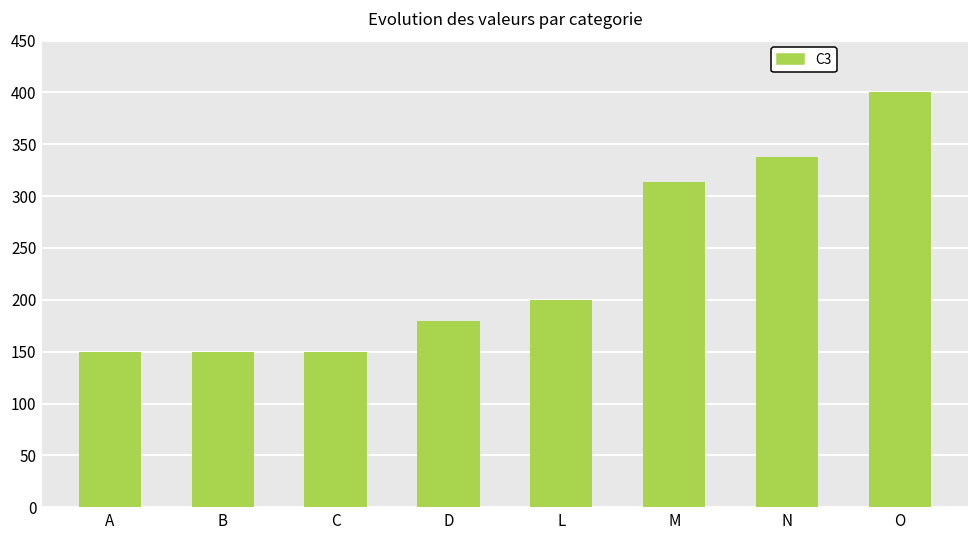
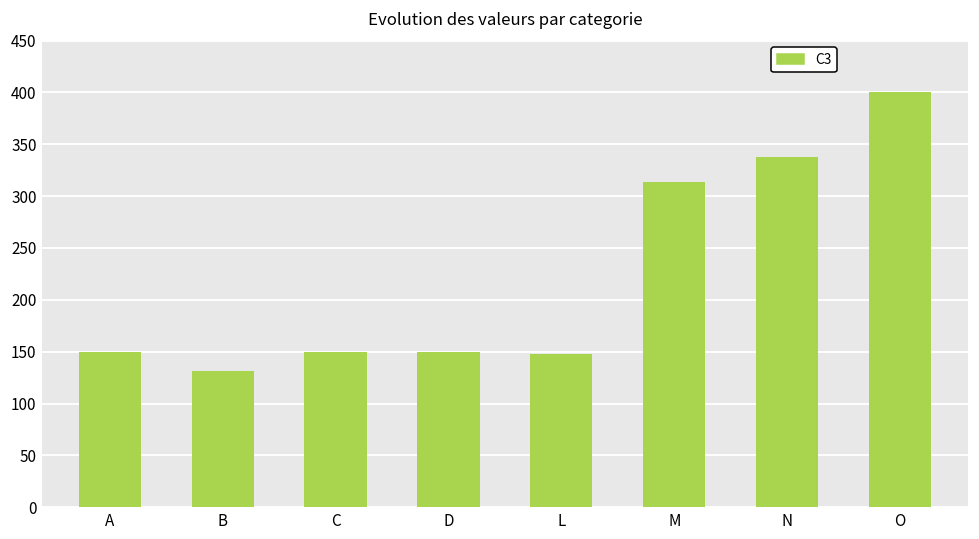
B: 150 -> 130
D: 180 -> 150
L: 200 -> 150
